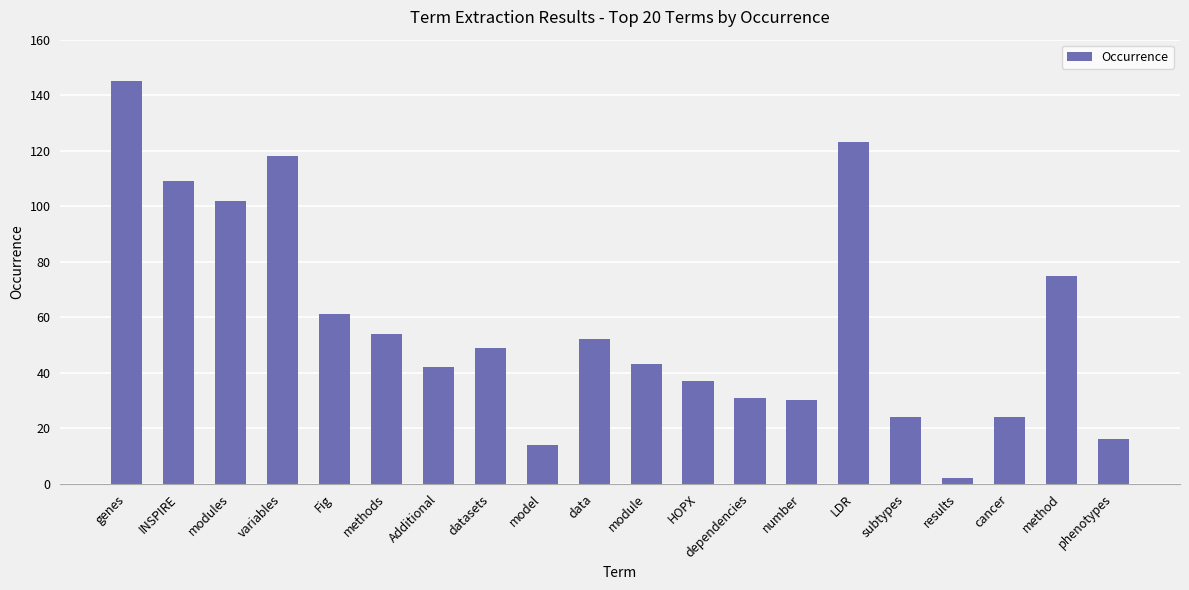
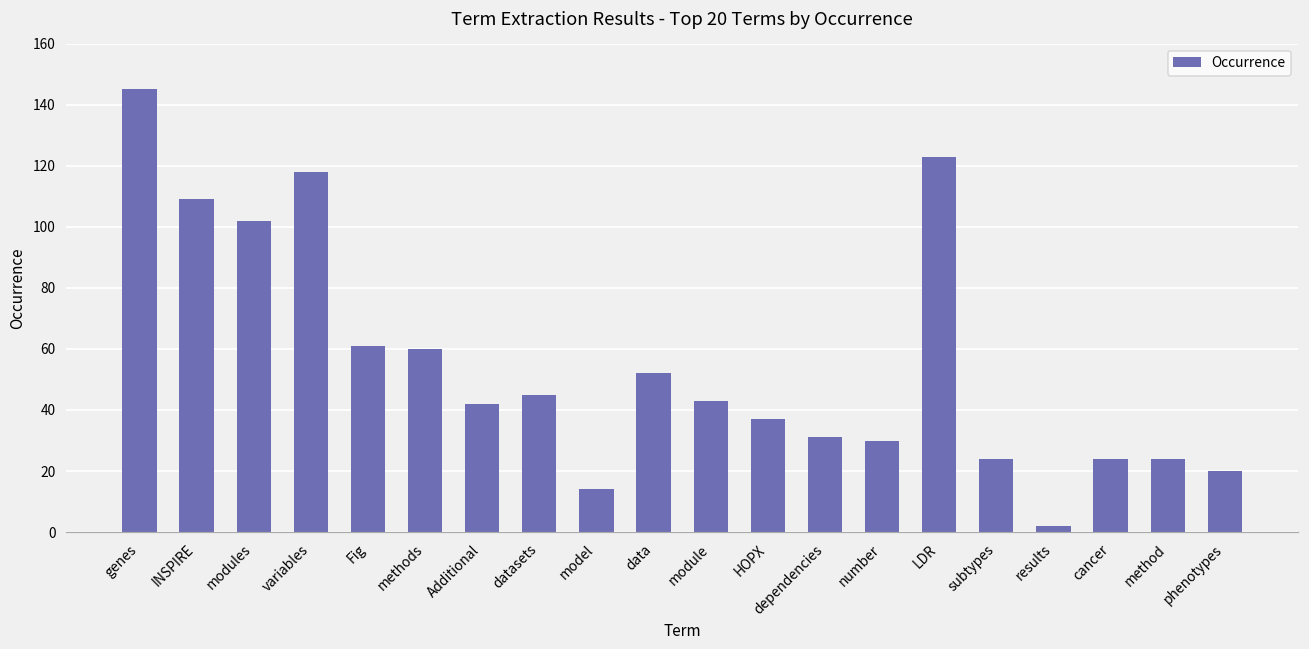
methods: 54 -> 60
datasets: 49 -> 45
method: 75 -> 24
phenotypes: 16 -> 20
